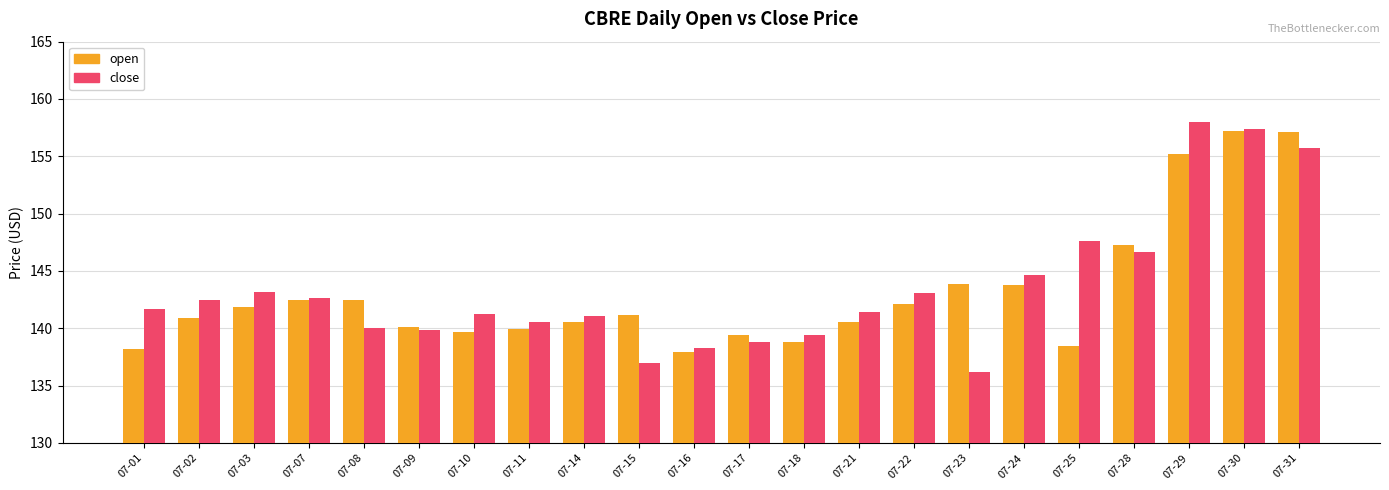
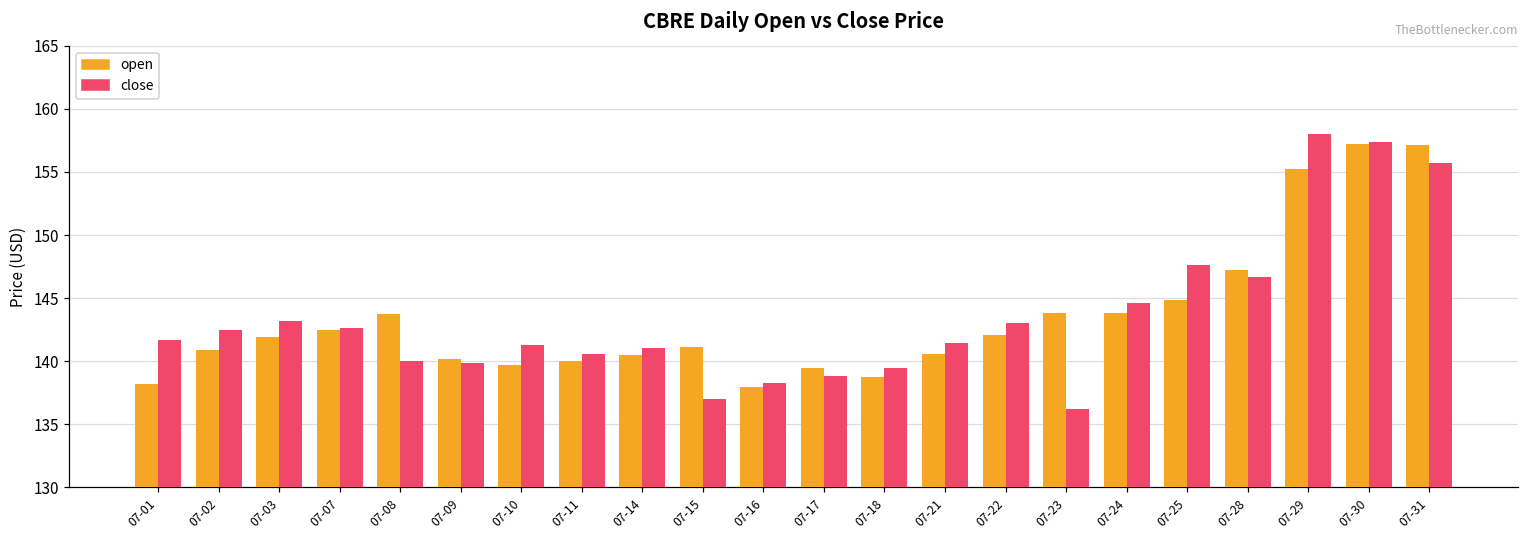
open, 07-08: 142.5 -> 143.7
open, 07-25: 138.5 -> 144.9
